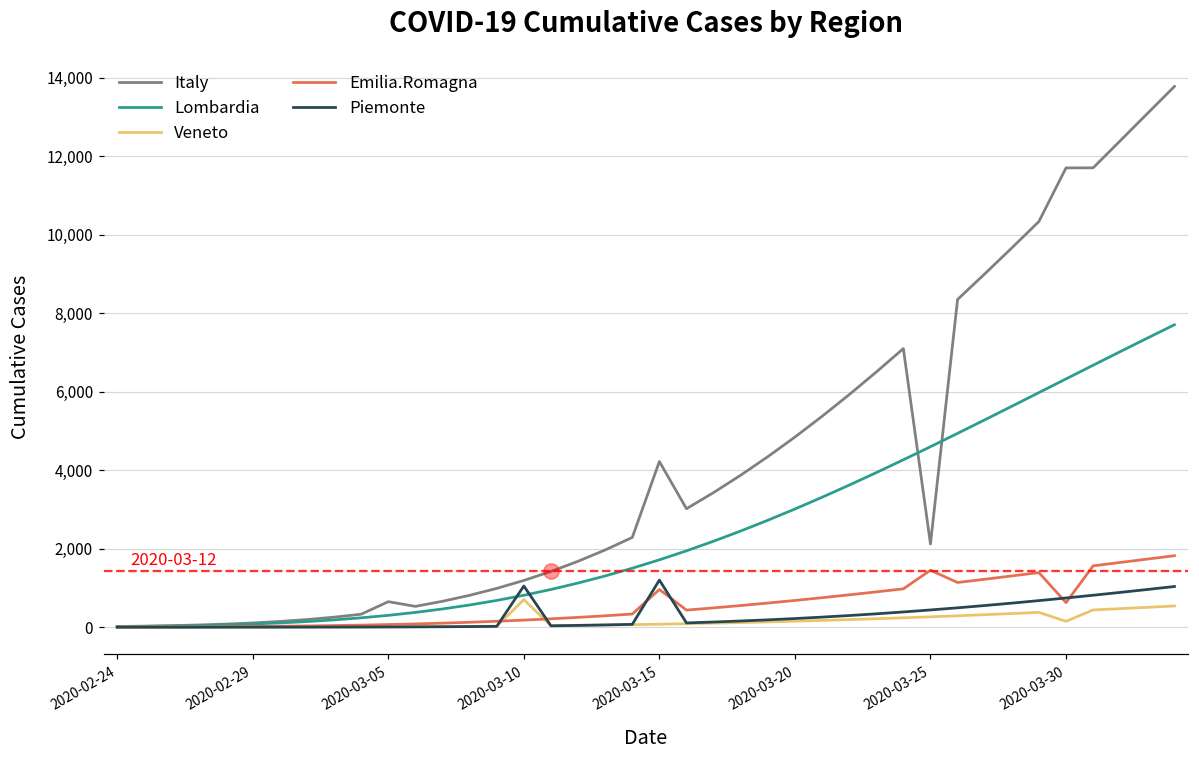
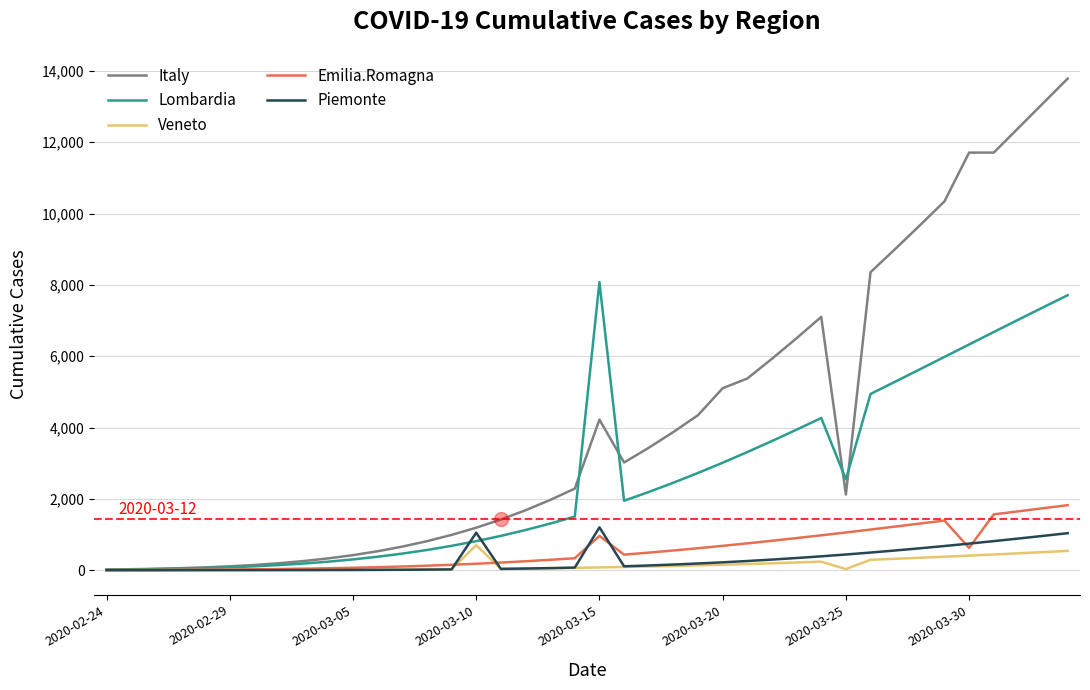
Italy, 2020-03-05: 700 -> 400
Lombardia, 2020-03-15: 1,700 -> 8,100
Italy, 2020-03-20: 4,800 -> 5,100
Lombardia, 2020-03-25: 4,600 -> 2,500
Veneto, 2020-03-25: 300 -> 0
Emilia.Romagna, 2020-03-25: 1,500 -> 1,100
Veneto, 2020-03-30: 100 -> 400
